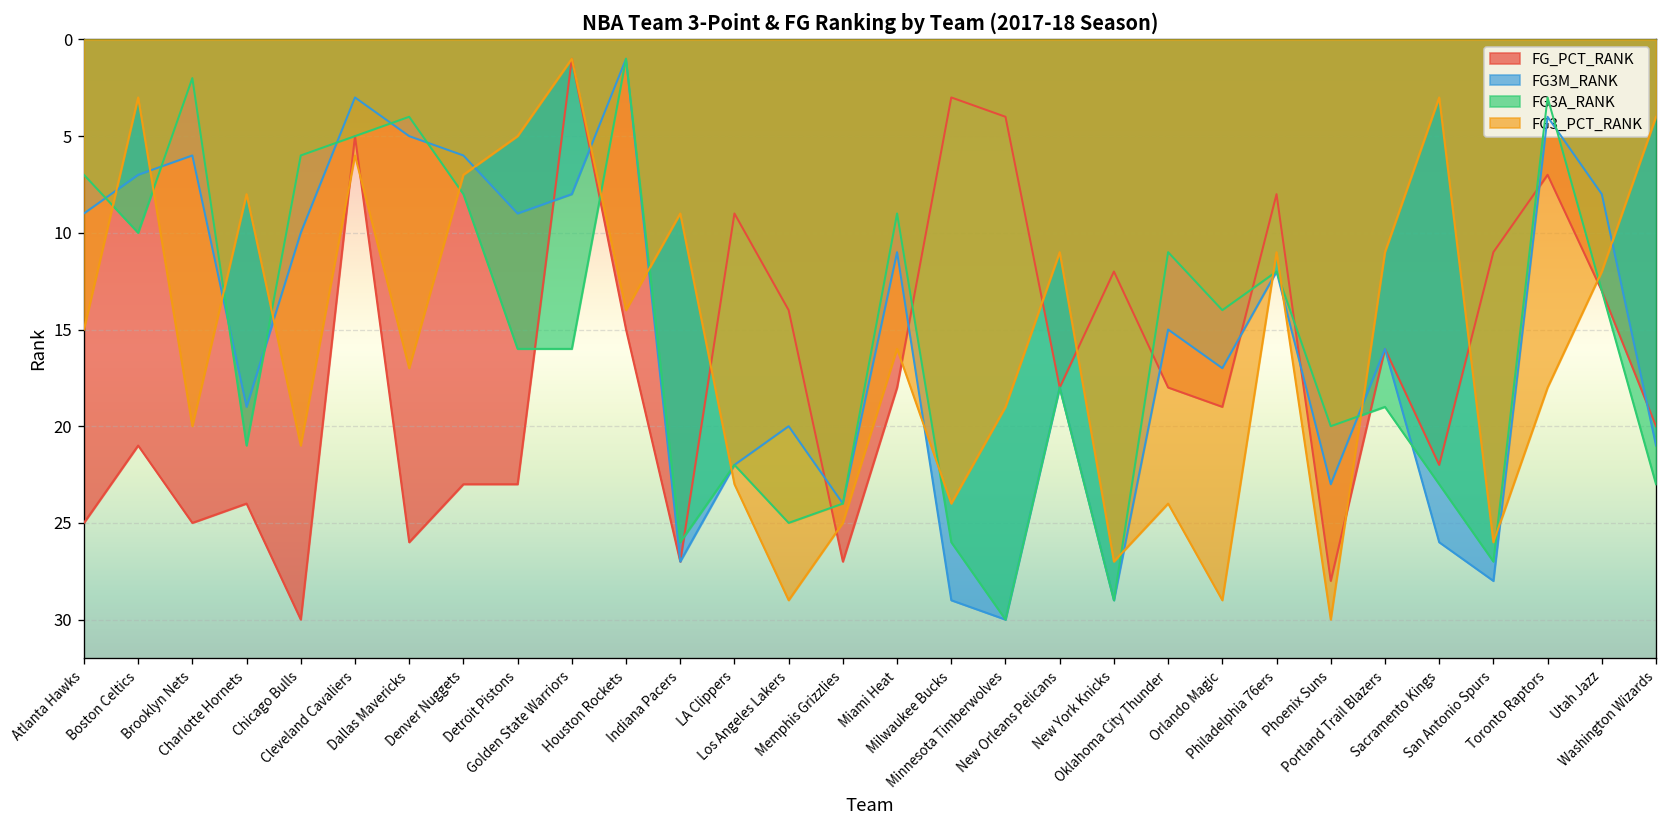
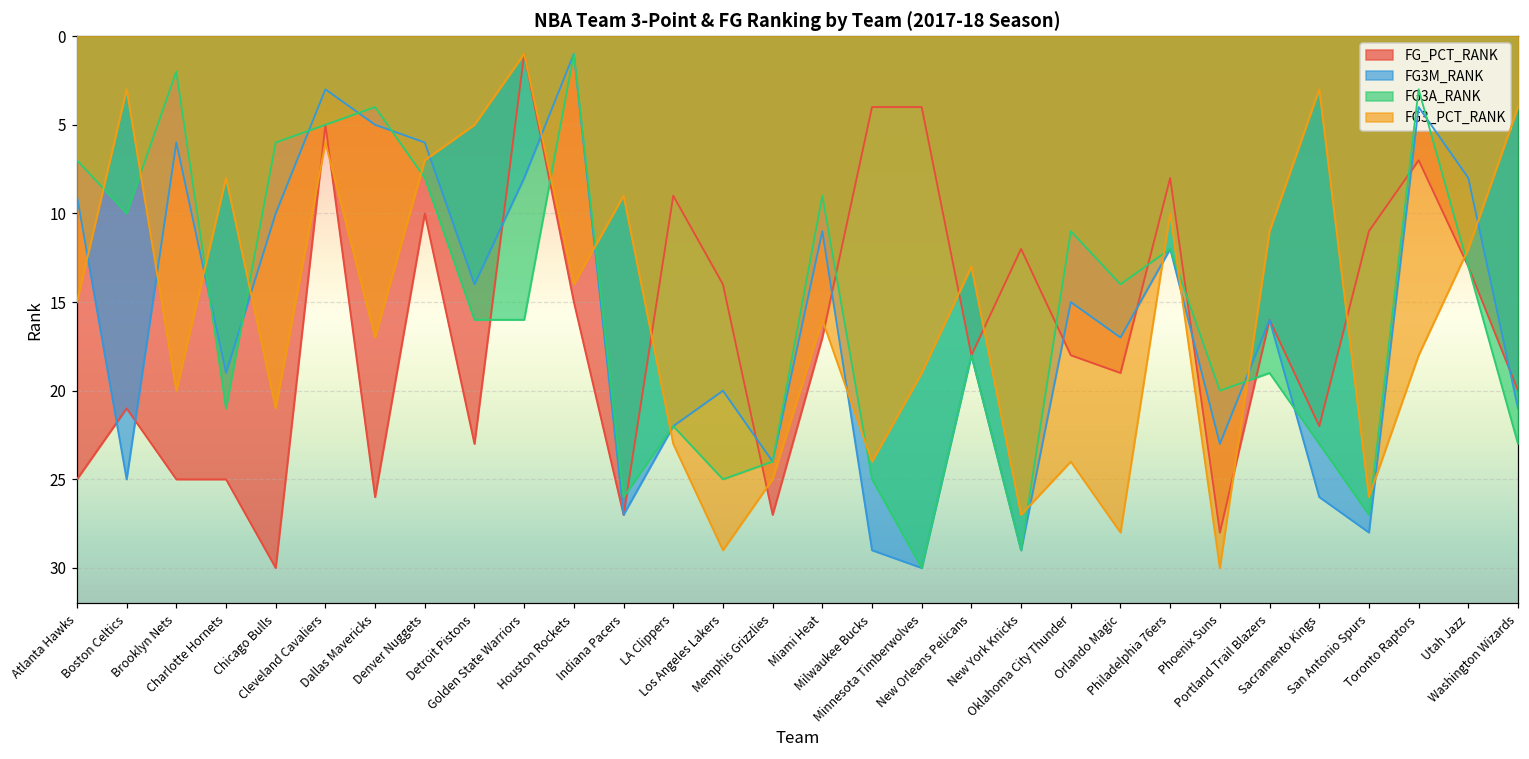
FG3M_RANK, Boston Celtics: 7 -> 25
FG_PCT_RANK, Charlotte Hornets: 24 -> 25
FG_PCT_RANK, Denver Nuggets: 23 -> 10
FG3M_RANK, Detroit Pistons: 9 -> 14
FG_PCT_RANK, Miami Heat: 18 -> 17
FG_PCT_RANK, Milwaukee Bucks: 3 -> 4
FG3A_RANK, Milwaukee Bucks: 26 -> 25
FG3_PCT_RANK, New Orleans Pelicans: 11 -> 13
FG3_PCT_RANK, Orlando Magic: 29 -> 28
FG3_PCT_RANK, Philadelphia 76ers: 11 -> 10
